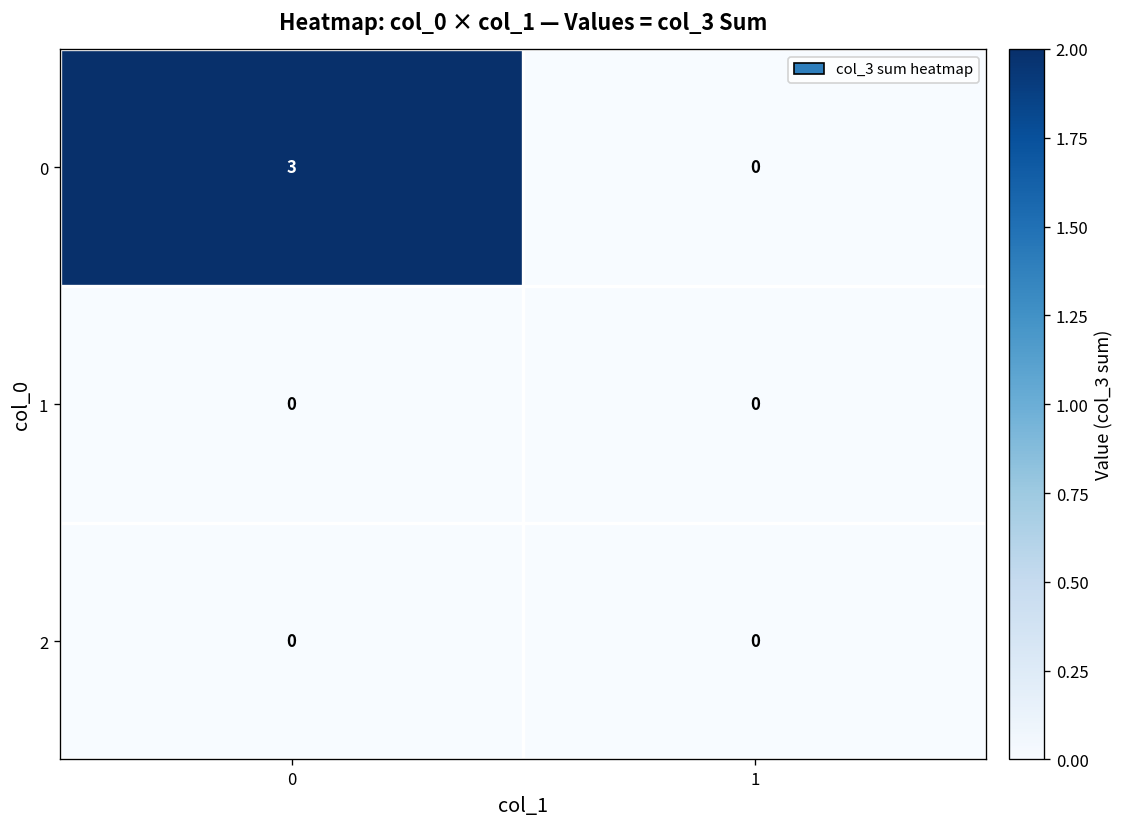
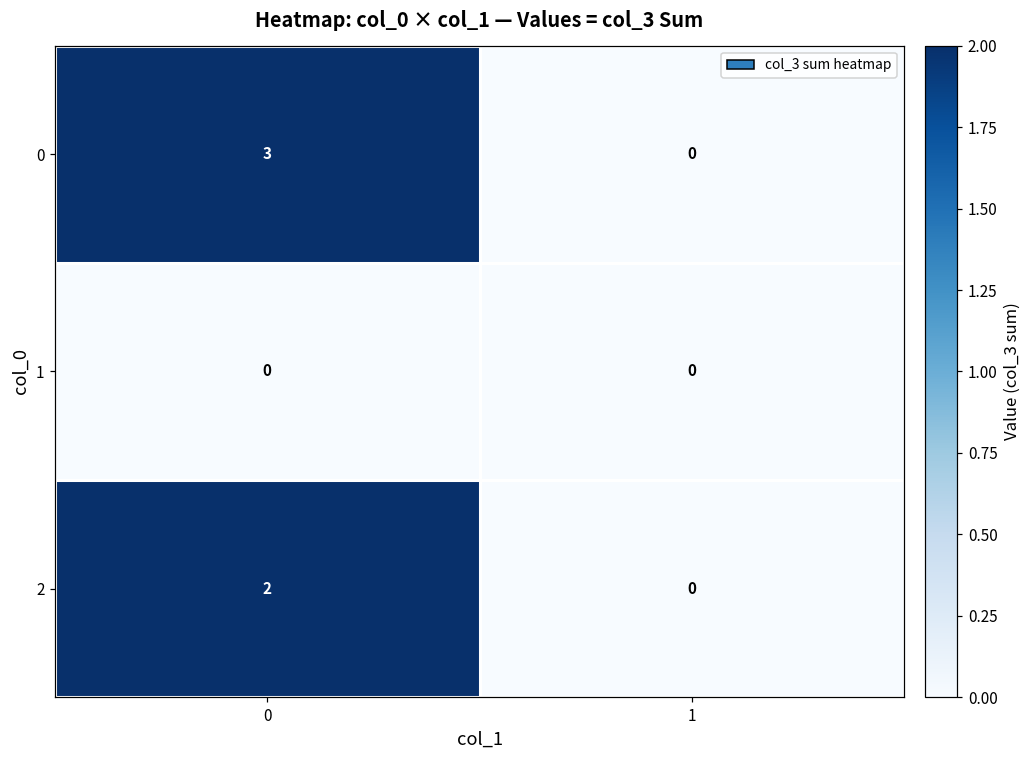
2, 0: 0 -> 2
